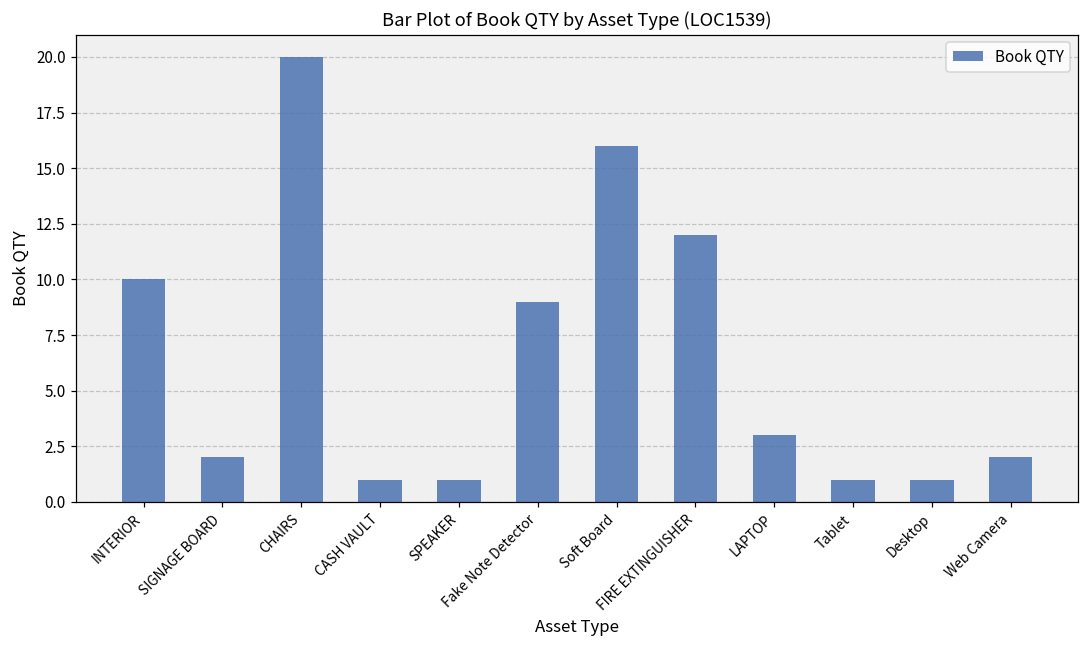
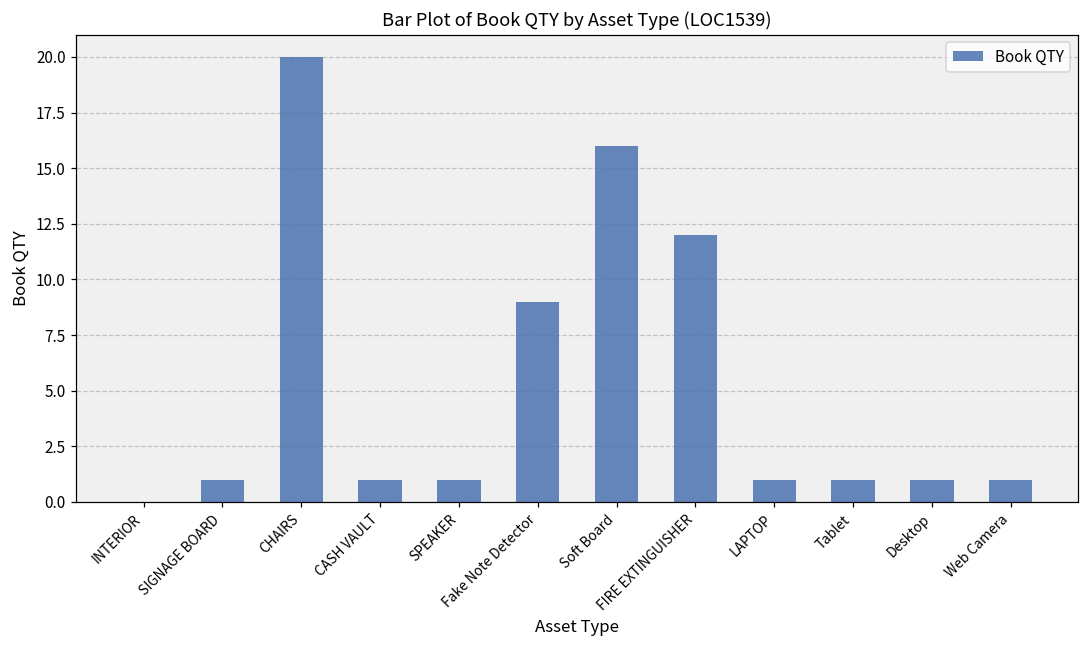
INTERIOR: 10 -> 0
SIGNAGE BOARD: 2 -> 1
LAPTOP: 3 -> 1
Web Camera: 2 -> 1
